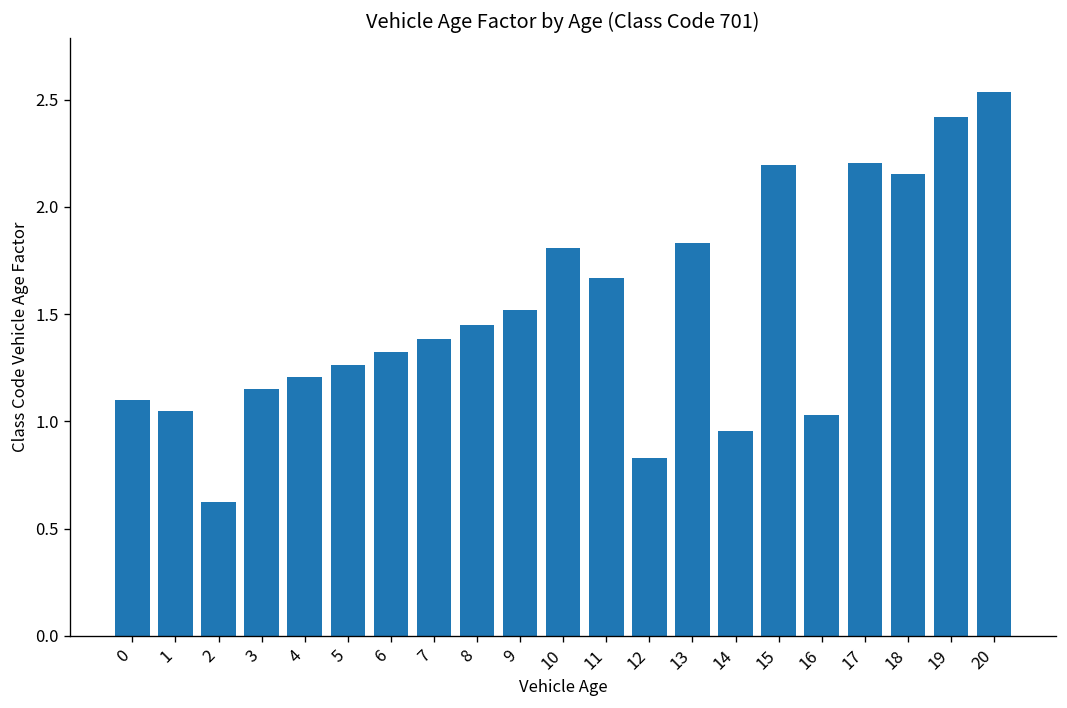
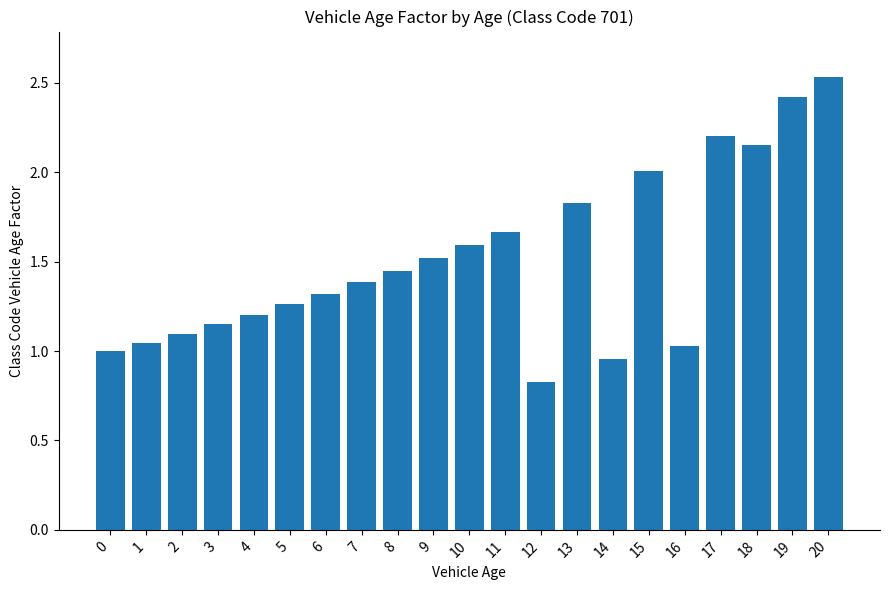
0: 1.1 -> 1.0
2: 0.62 -> 1.10
10: 1.81 -> 1.59
15: 2.20 -> 2.01
